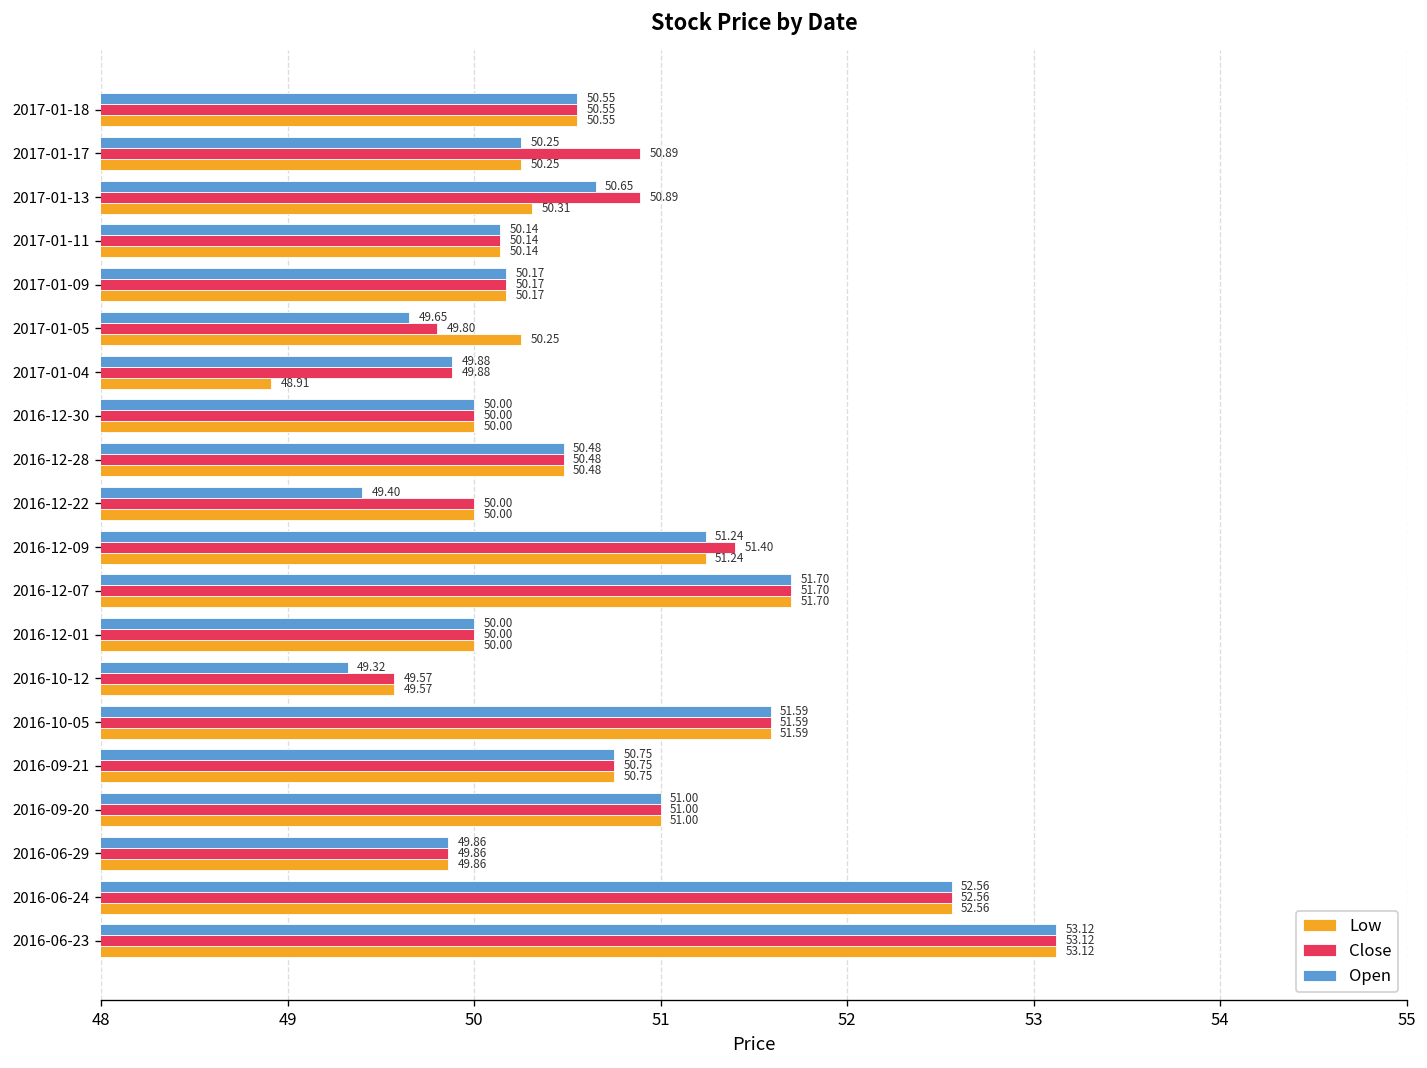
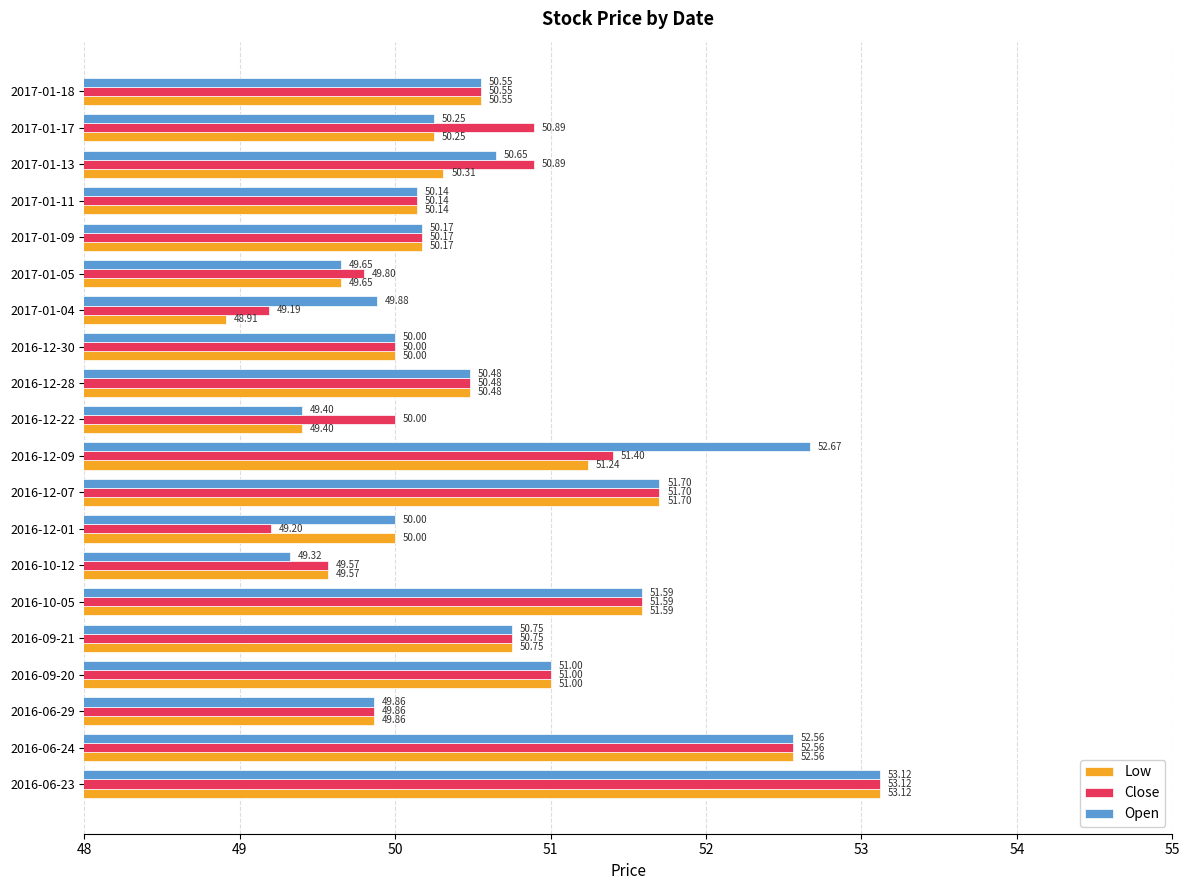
Low, 2017-01-05: 50.25 -> 49.65
Close, 2017-01-04: 49.88 -> 49.19
Low, 2016-12-22: 50.00 -> 49.40
Open, 2016-12-09: 51.24 -> 52.67
Close, 2016-12-01: 50.00 -> 49.20
